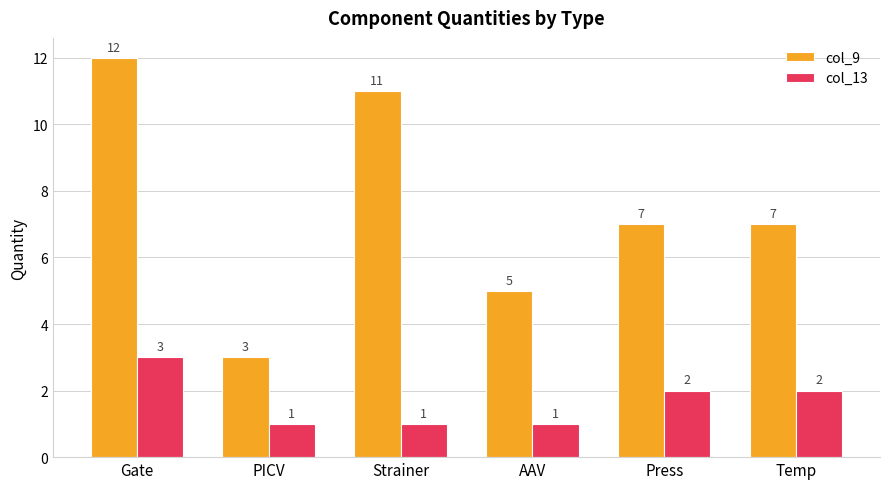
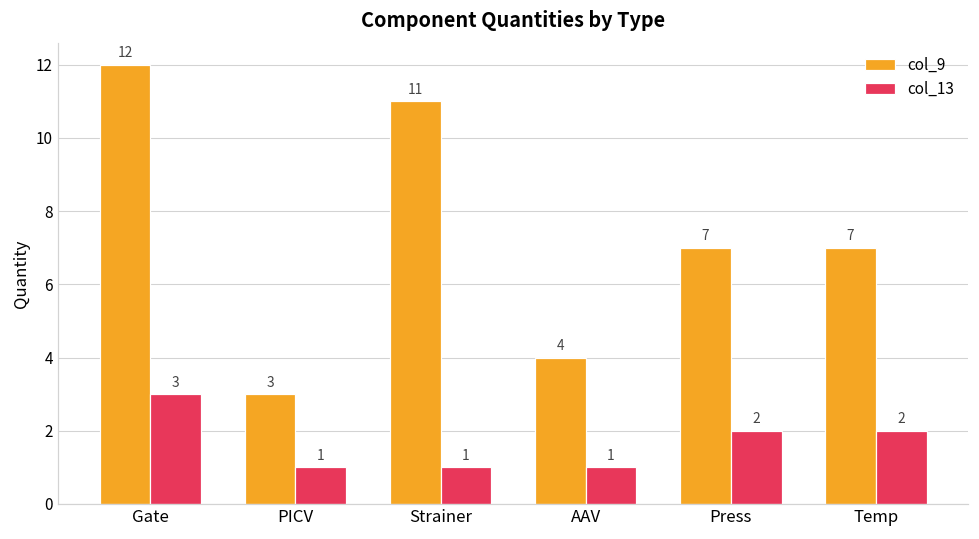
col_9, AAV: 5 -> 4
